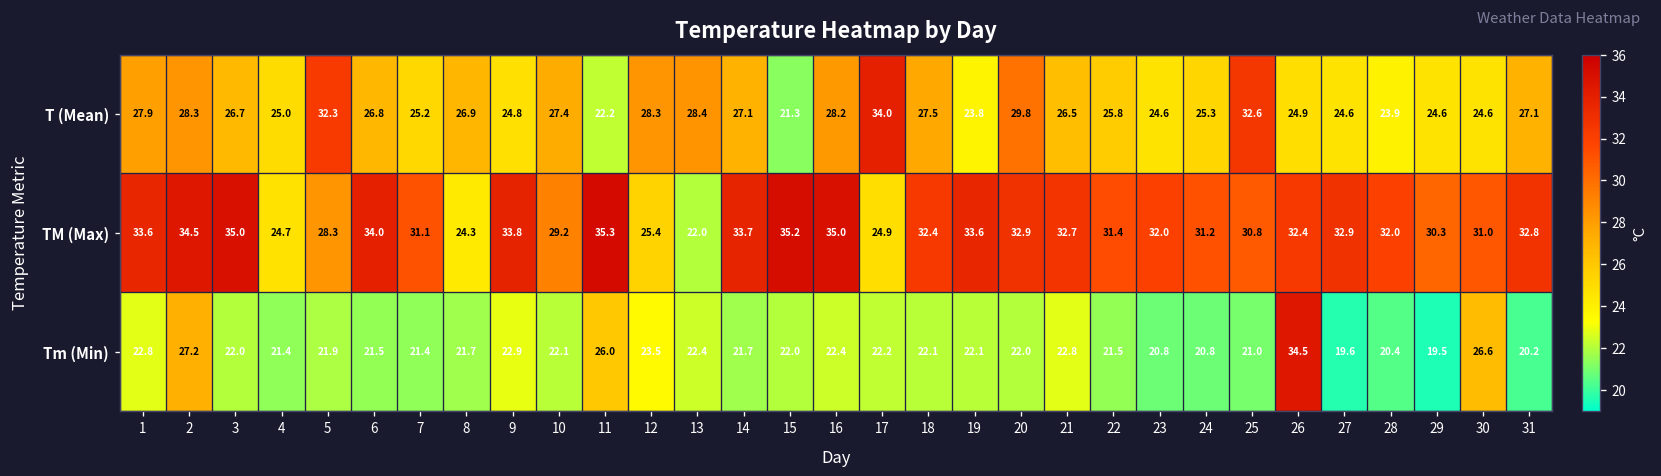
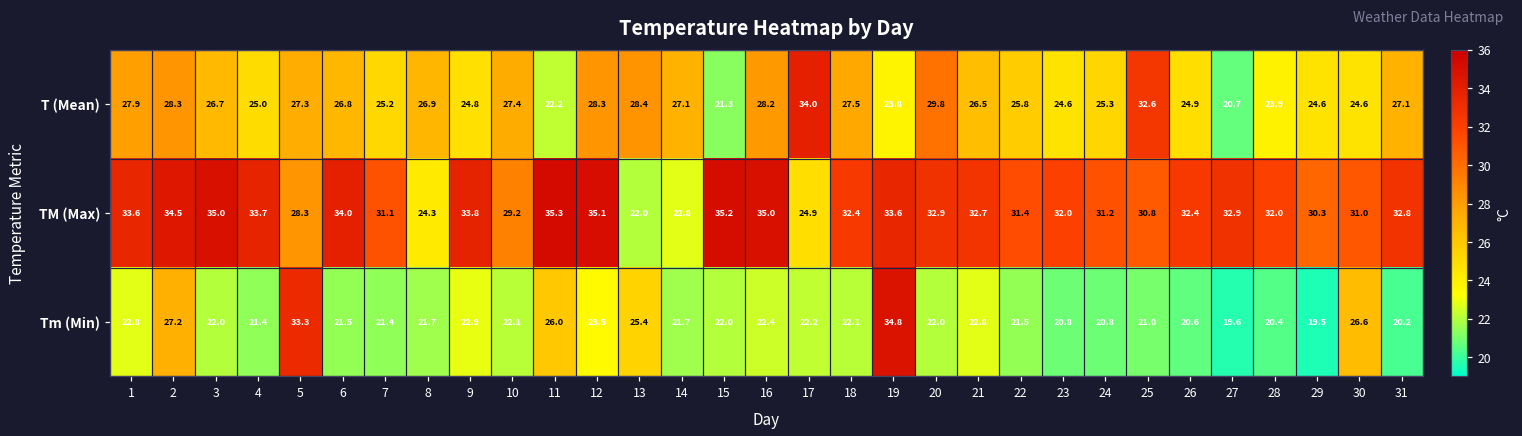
T (Mean), 5: 32.3 -> 27.3
T (Mean), 27: 24.6 -> 20.7
TM (Max), 4: 24.7 -> 33.7
TM (Max), 12: 25.4 -> 35.1
TM (Max), 14: 33.7 -> 22.8
Tm (Min), 5: 21.9 -> 33.3
Tm (Min), 13: 22.4 -> 25.4
Tm (Min), 19: 22.1 -> 34.8
Tm (Min), 26: 34.5 -> 20.6
